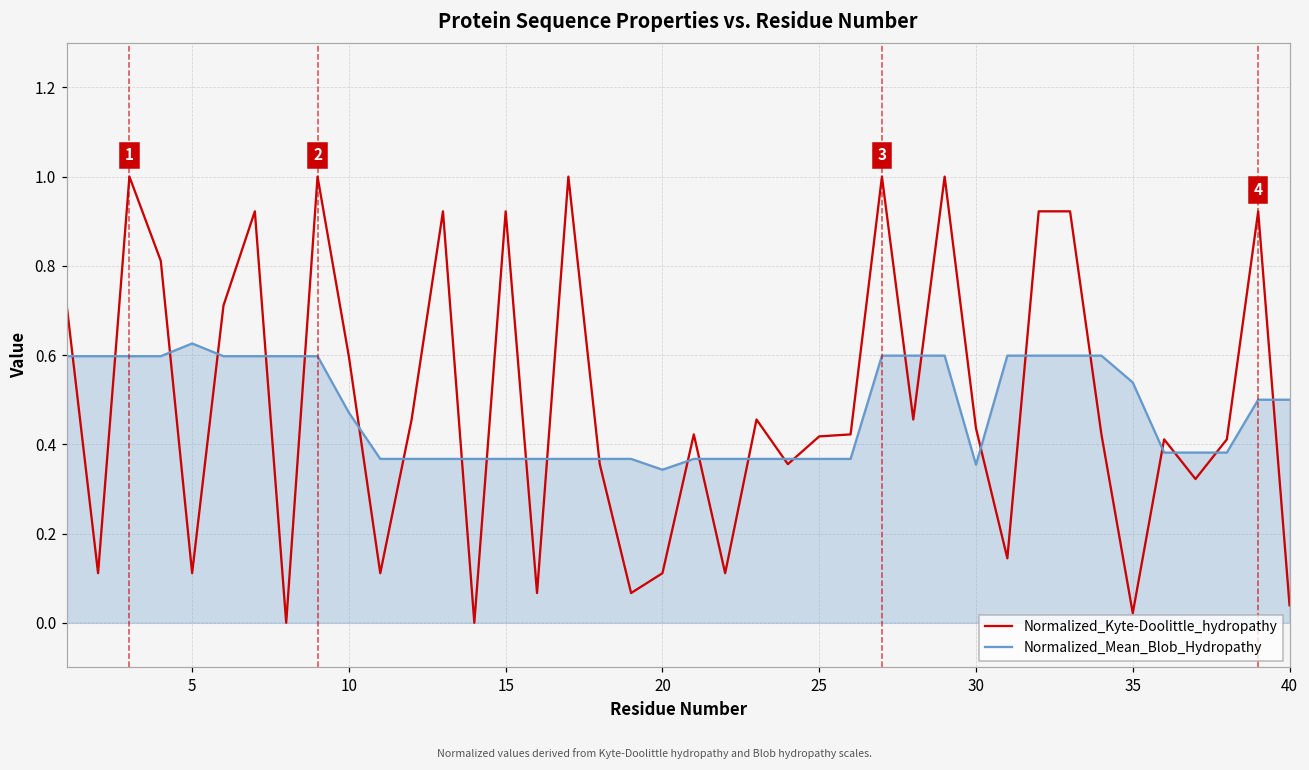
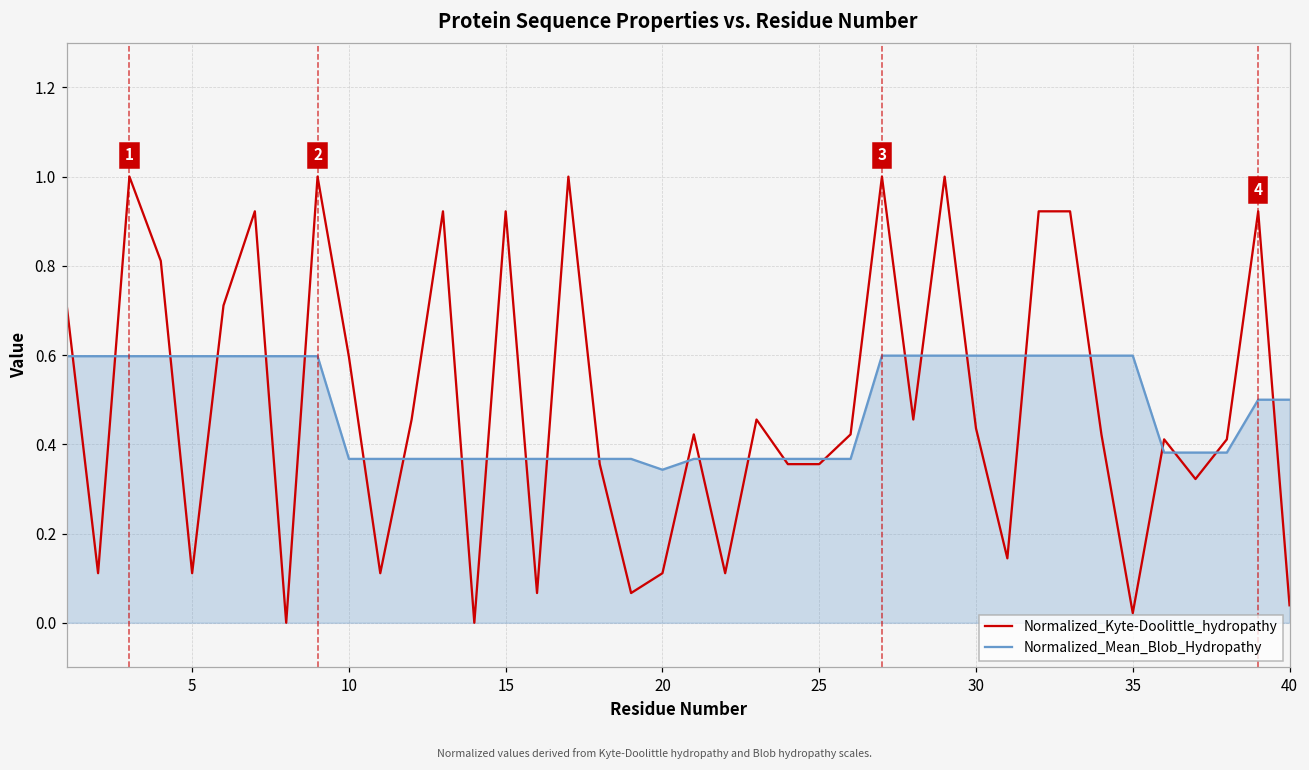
Normalized_Mean_Blob_Hydropathy, 5: 0.63 -> 0.60
Normalized_Mean_Blob_Hydropathy, 10: 0.47 -> 0.37
Normalized_Kyte-Doolittle_hydropathy, 25: 0.42 -> 0.36
Normalized_Mean_Blob_Hydropathy, 30: 0.35 -> 0.60
Normalized_Mean_Blob_Hydropathy, 35: 0.54 -> 0.60
